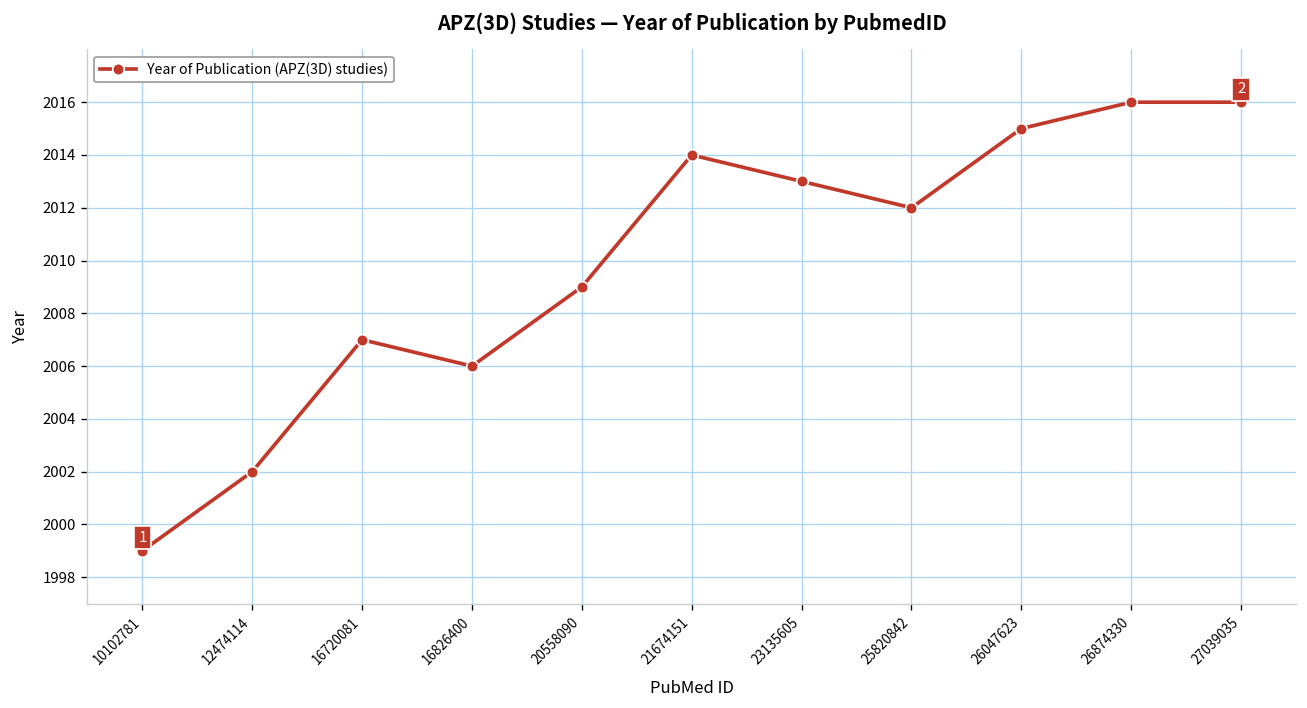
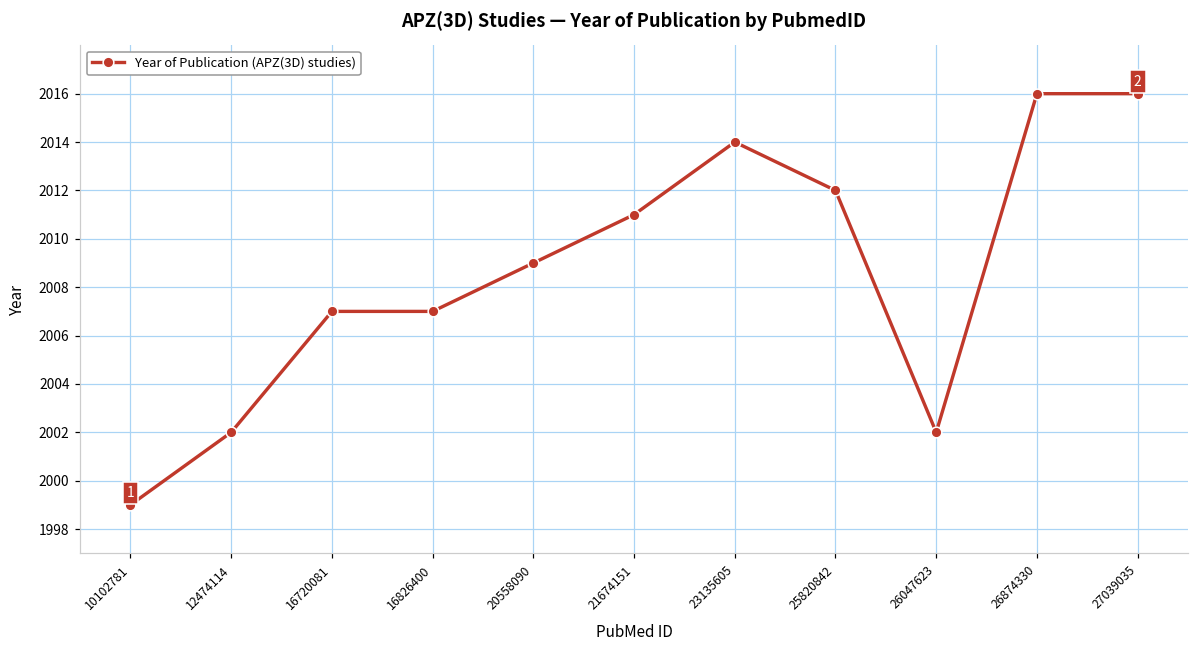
16826400: 2006 -> 2007
21674151: 2014 -> 2011
23135605: 2013 -> 2014
26047623: 2015 -> 2002
